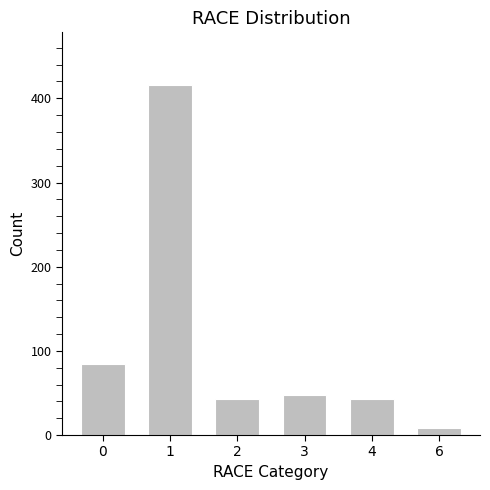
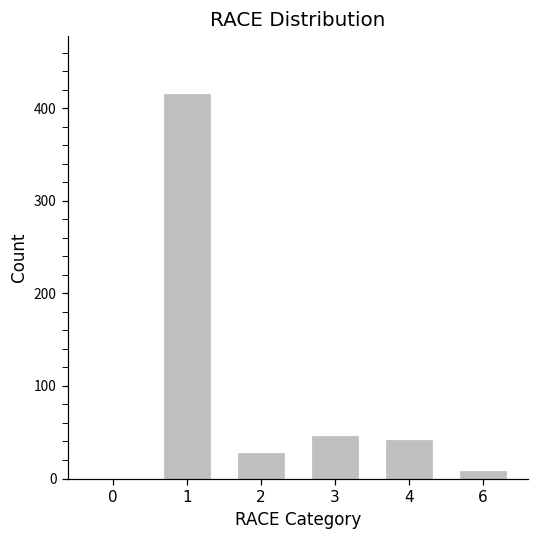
0: 80 -> 0
2: 40 -> 30
